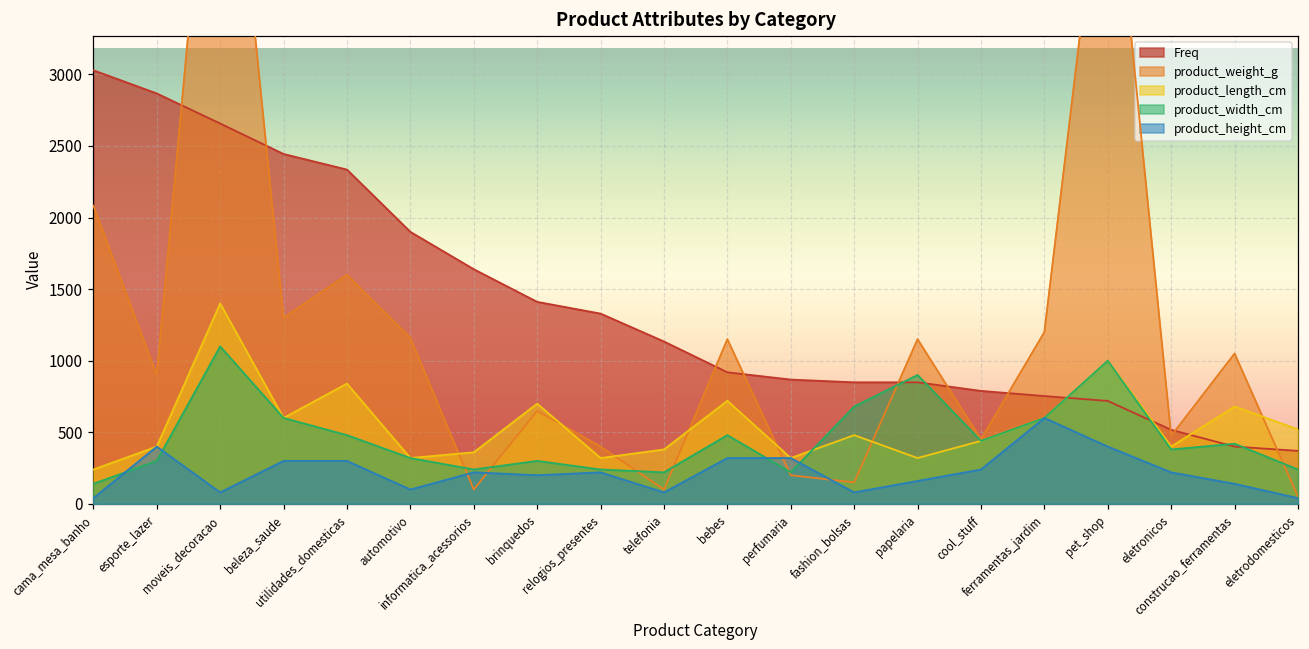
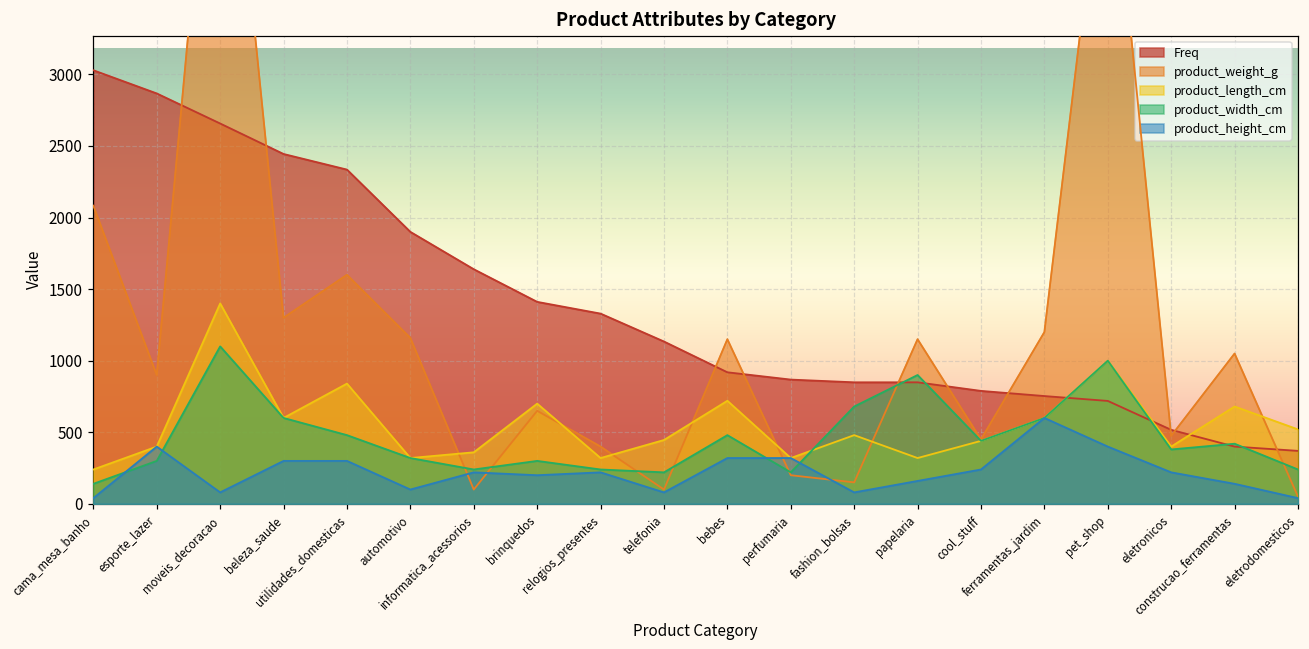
product_length_cm, telefonia: 380 -> 450
